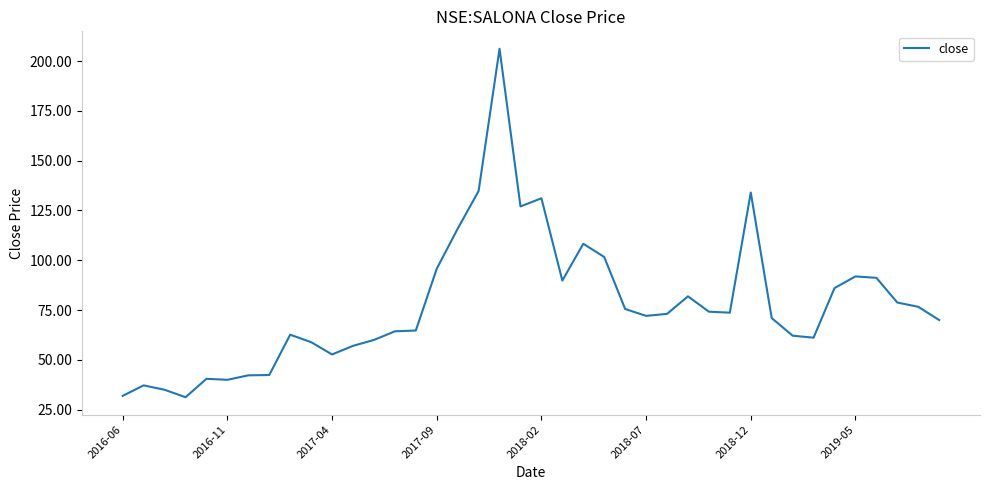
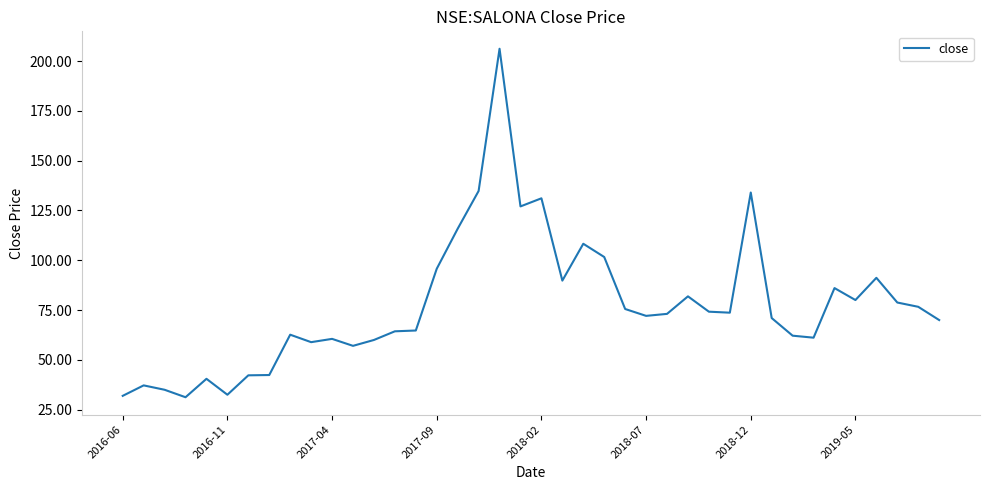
2016-11: 40 -> 33
2017-04: 53 -> 61
2019-05: 92 -> 80
